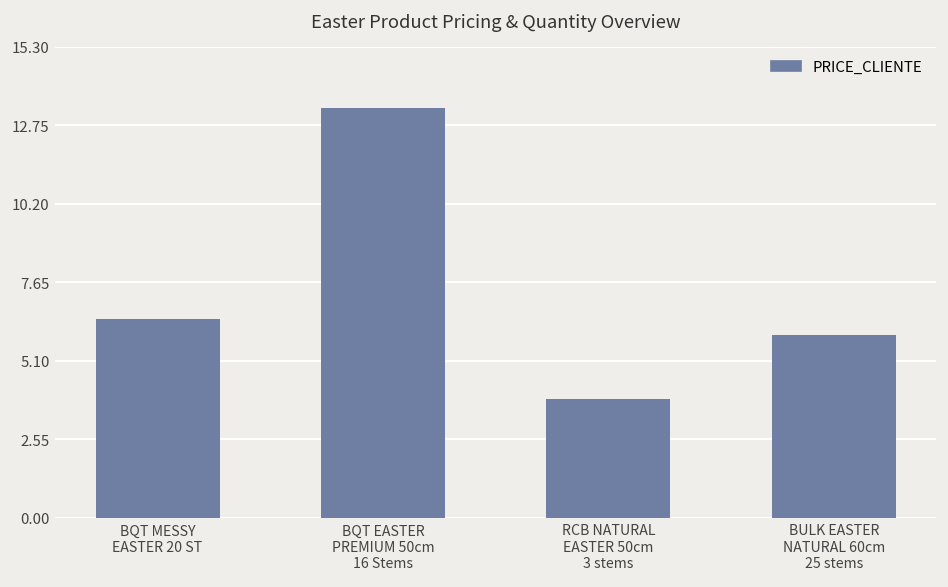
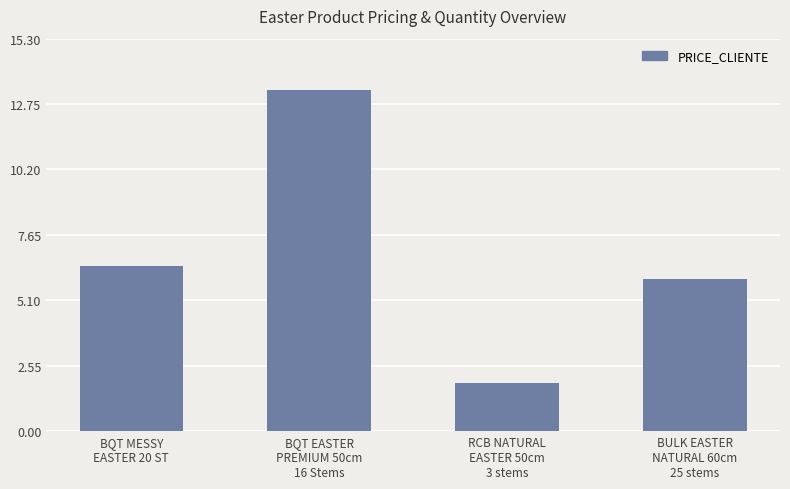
RCB NATURAL EASTER 50cm 3 stems: 3.8 -> 1.9
